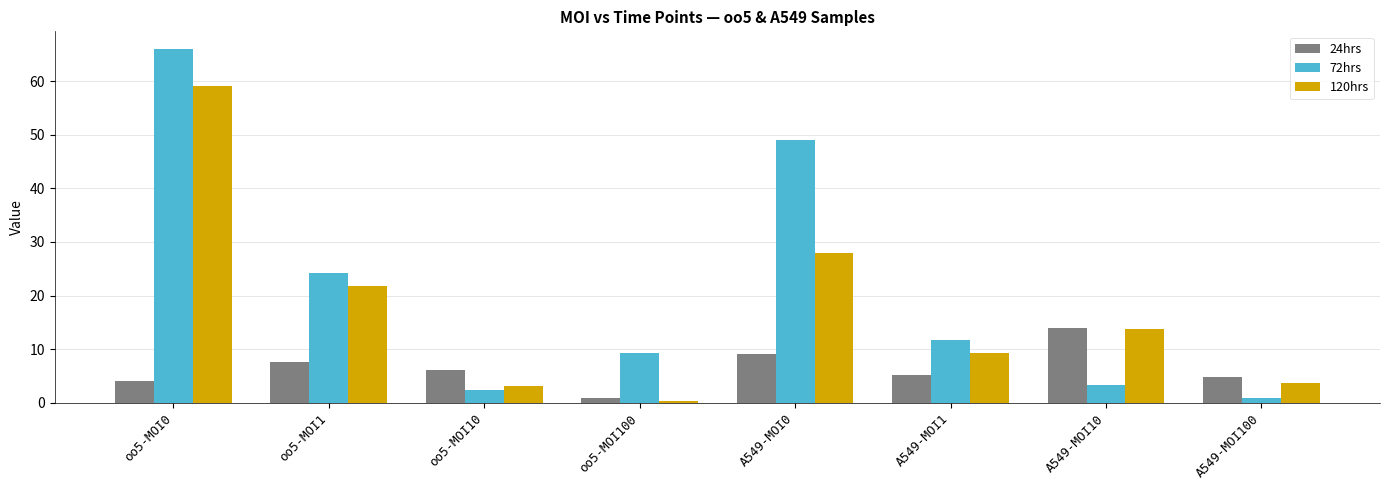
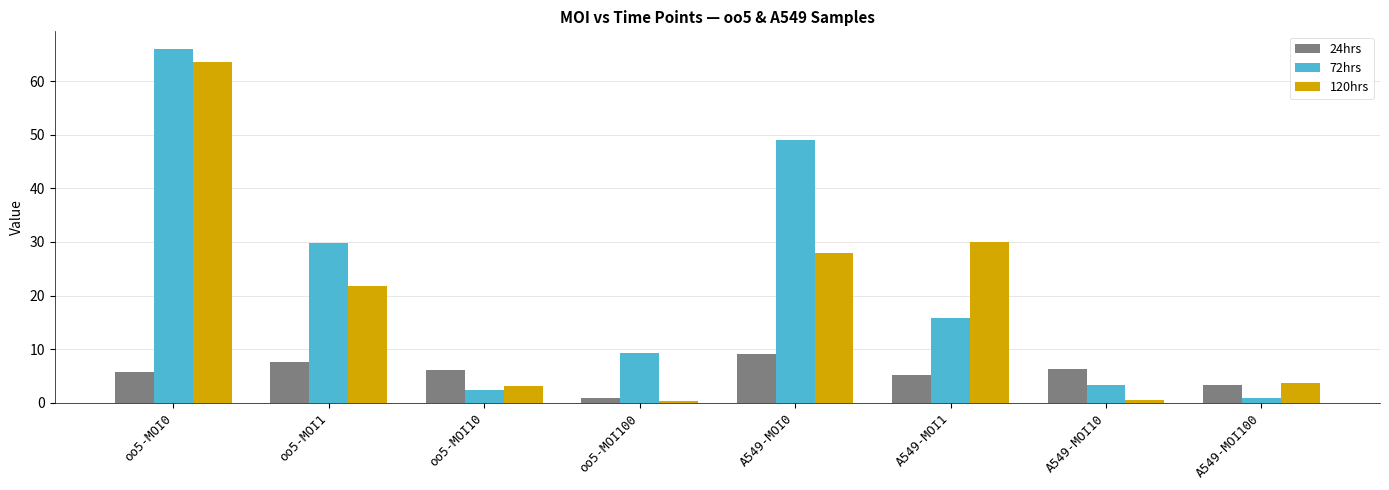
24hrs, oo5-MOI0: 4 -> 6
120hrs, oo5-MOI0: 59 -> 64
72hrs, oo5-MOI1: 24 -> 30
72hrs, A549-MOI1: 12 -> 16
120hrs, A549-MOI1: 9 -> 30
24hrs, A549-MOI10: 14 -> 6
120hrs, A549-MOI10: 14 -> 0
24hrs, A549-MOI100: 5 -> 3
